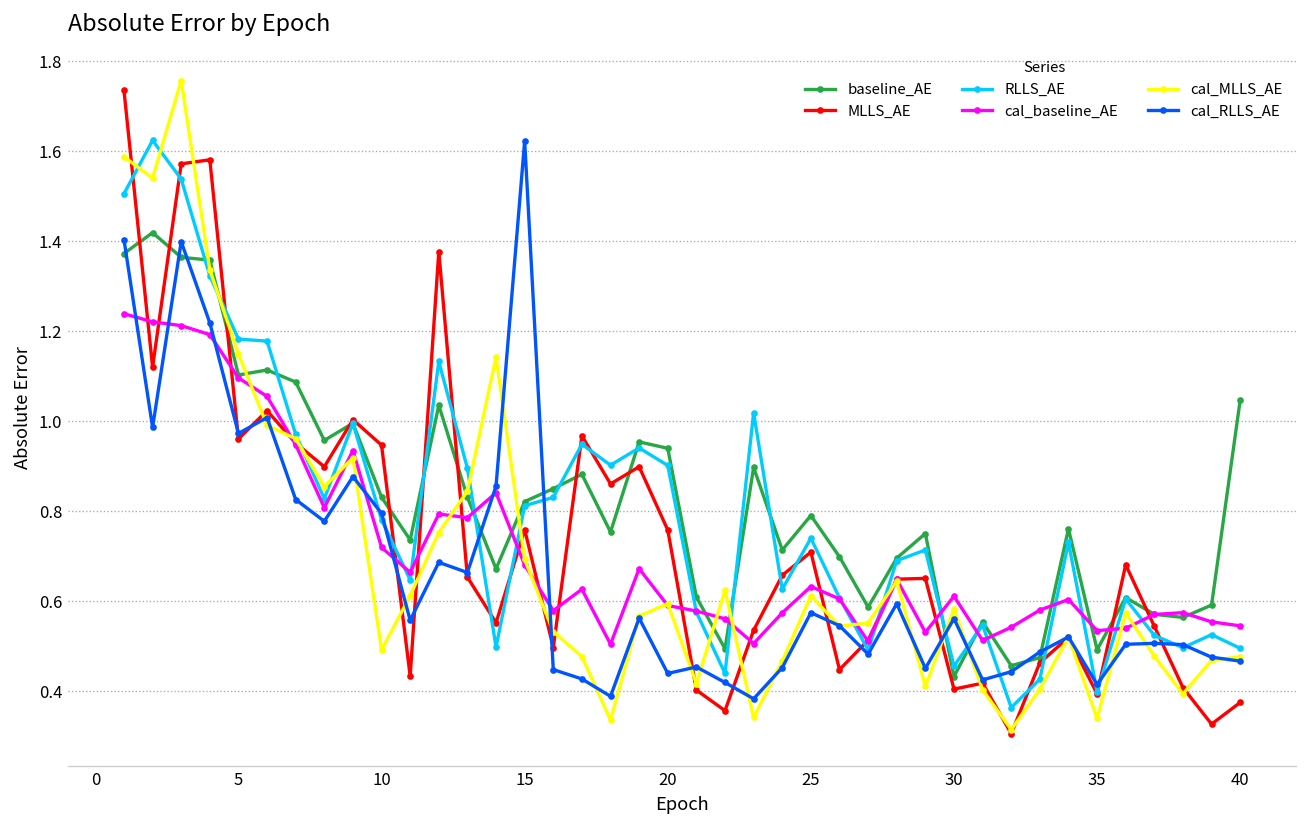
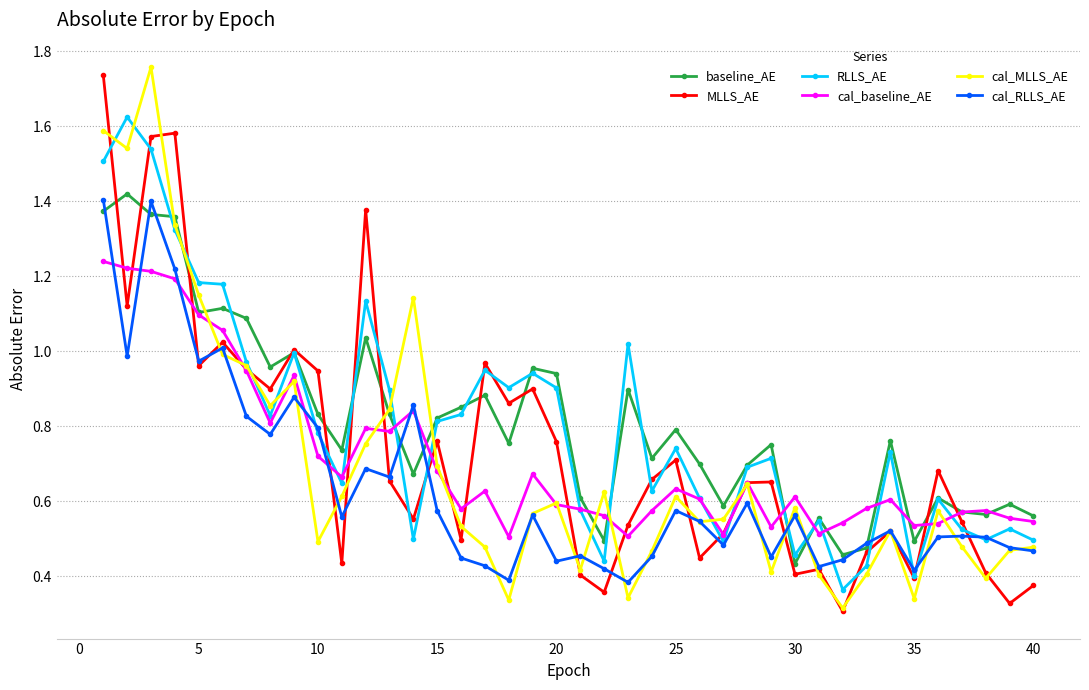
cal_RLLS_AE, 15: 1.62 -> 0.57
baseline_AE, 40: 1.05 -> 0.56
